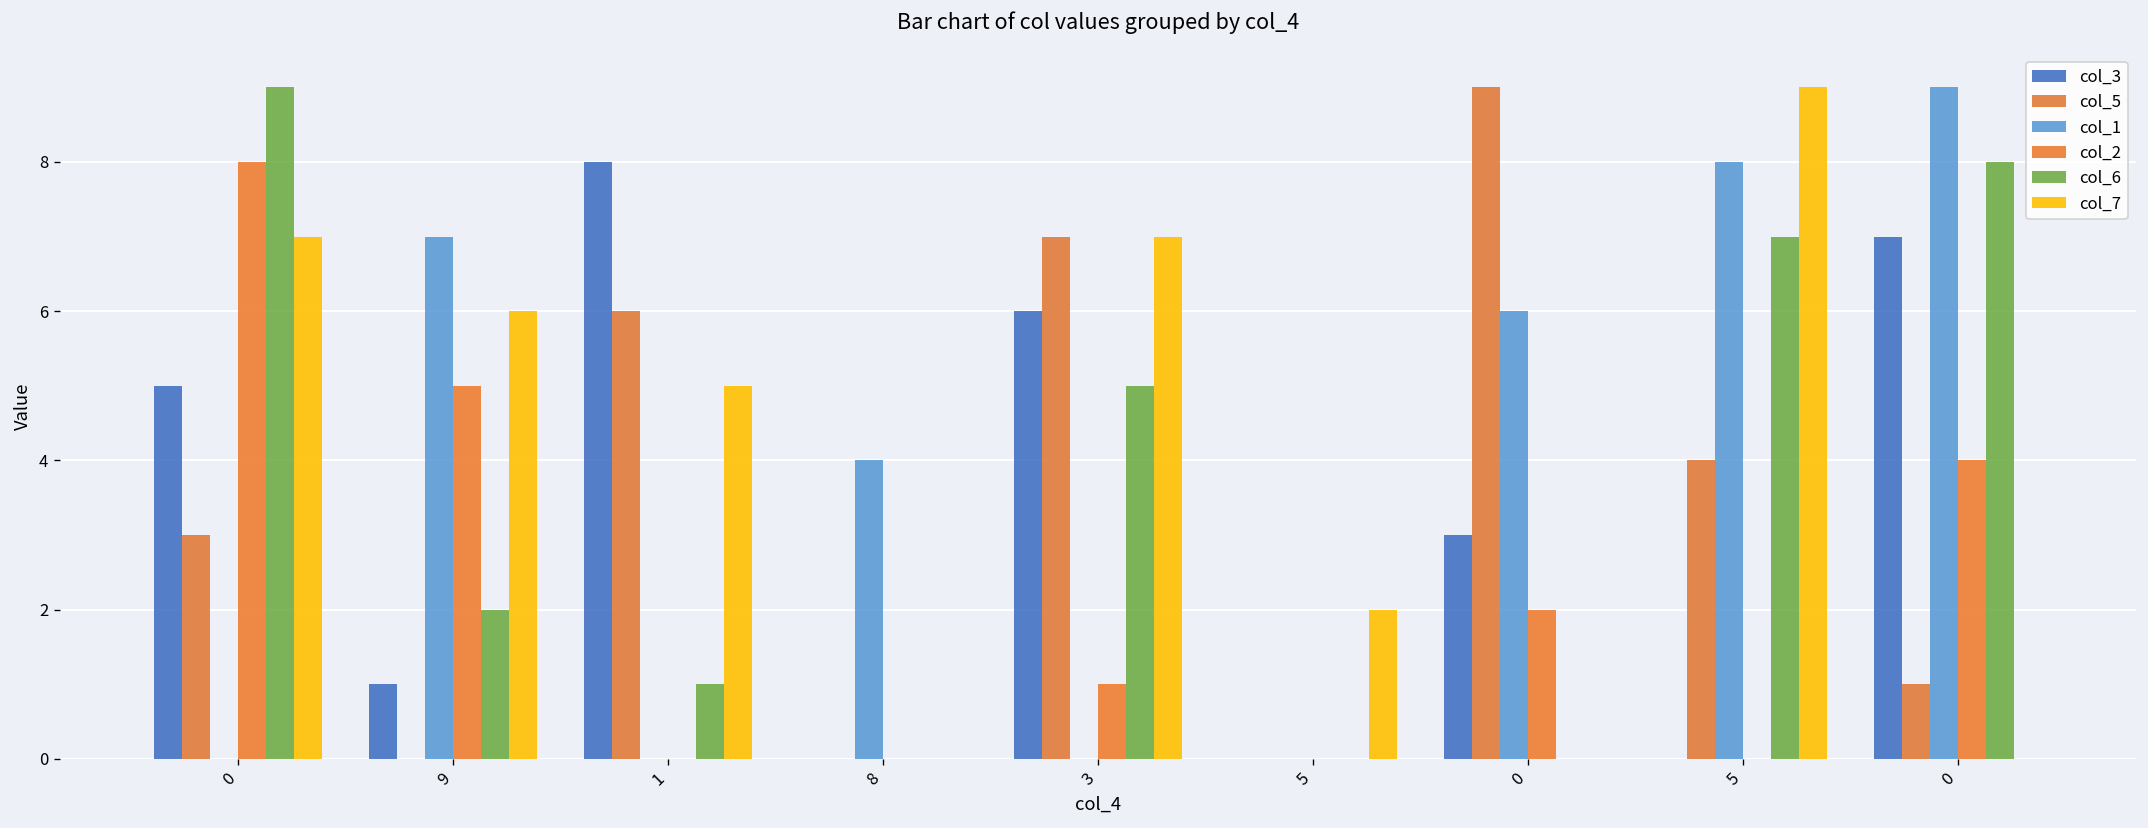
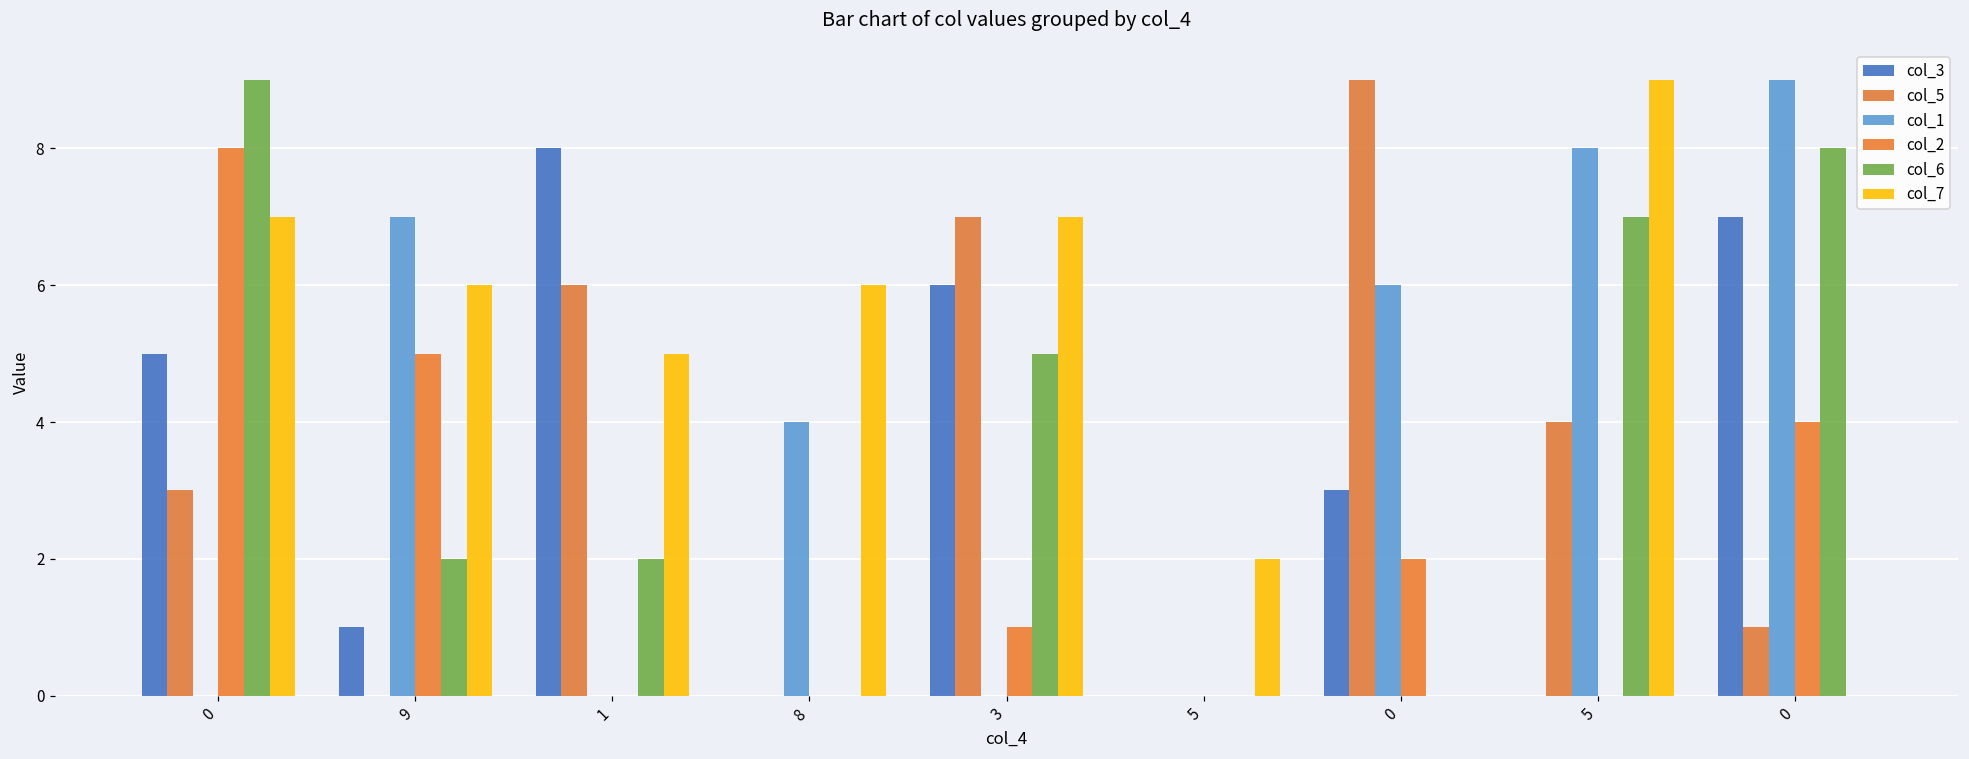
col_6, 1: 1 -> 2
col_7, 8: 0 -> 6
